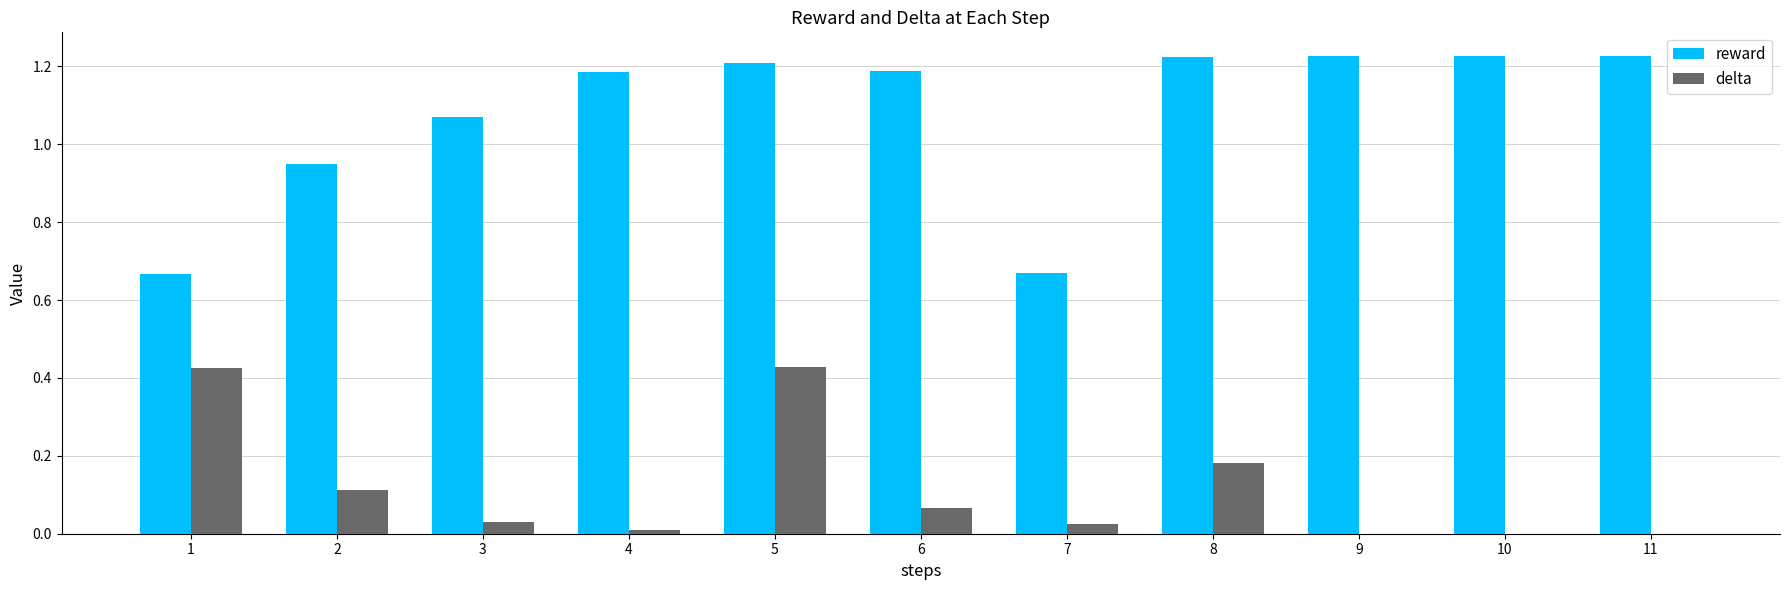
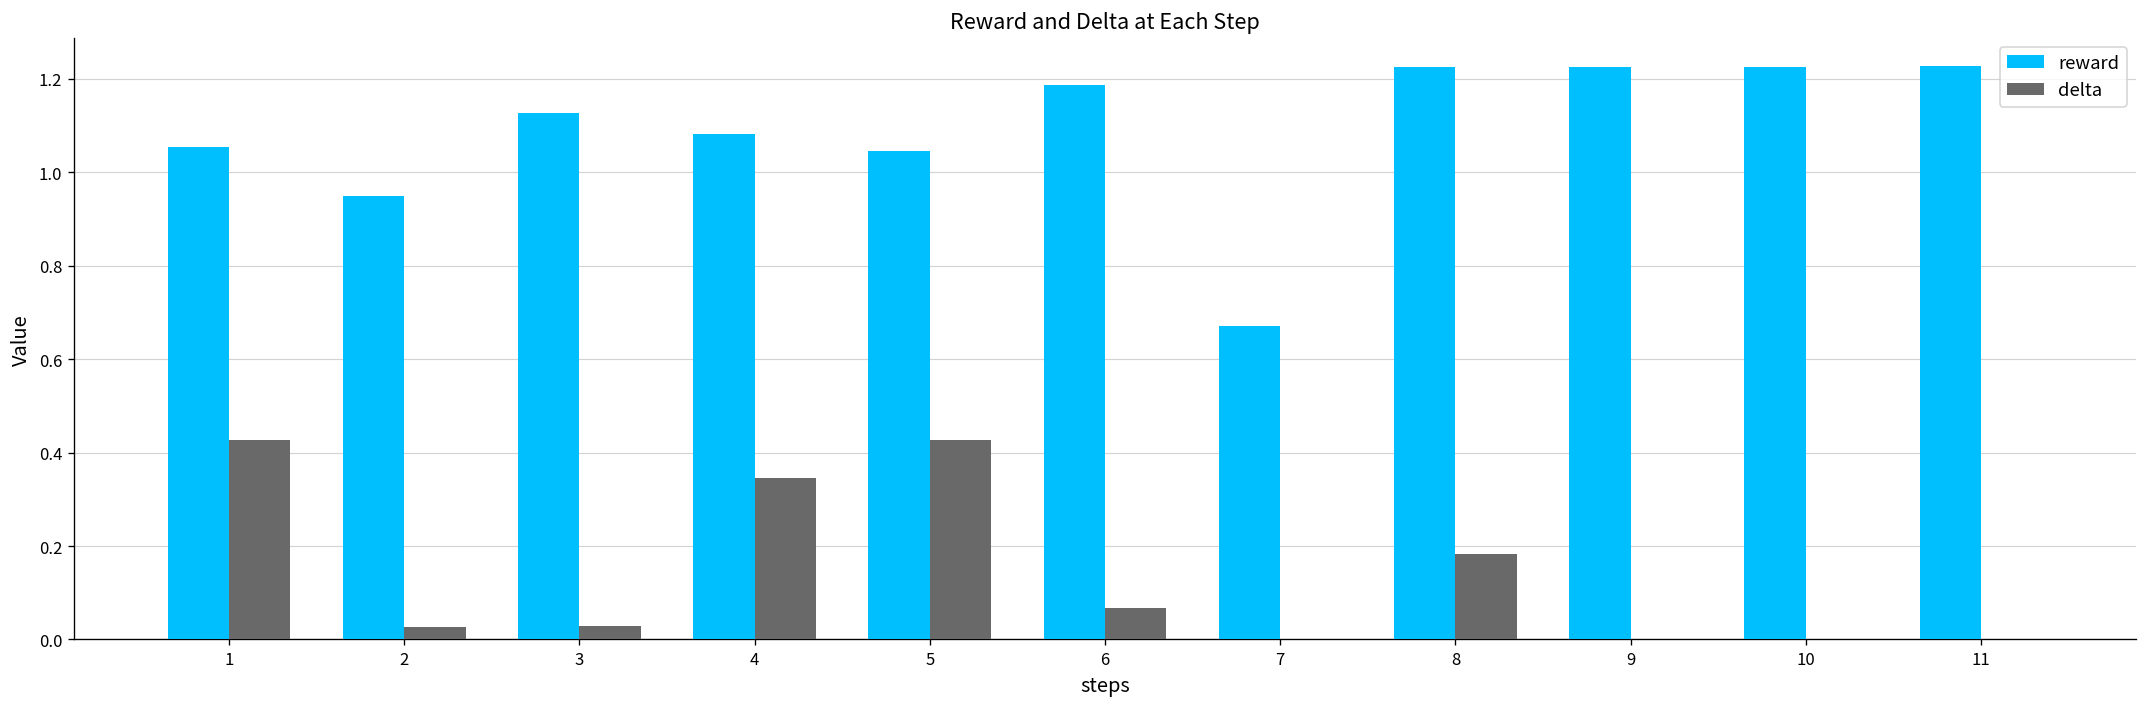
reward, 1: 0.67 -> 1.05
delta, 2: 0.11 -> 0.03
reward, 3: 1.07 -> 1.13
reward, 4: 1.19 -> 1.08
delta, 4: 0.01 -> 0.34
reward, 5: 1.21 -> 1.05
delta, 7: 0.03 -> 0.00
